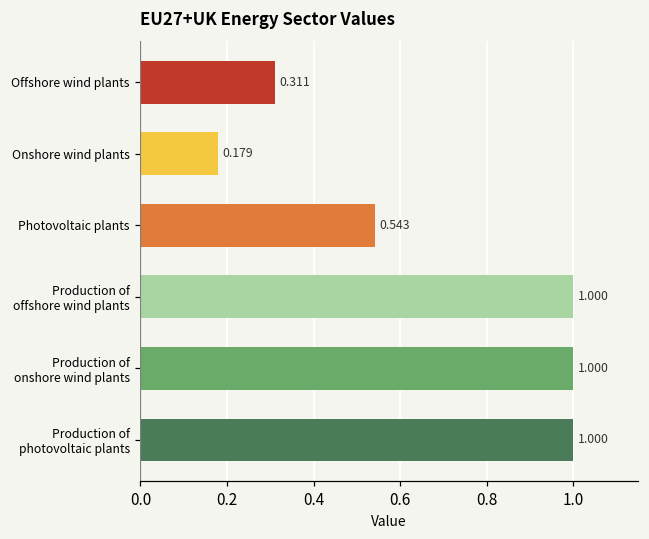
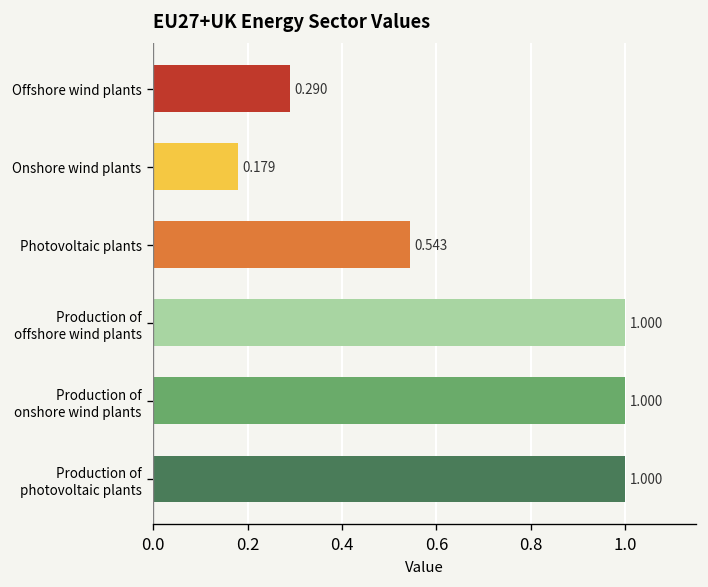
Offshore wind plants: 0.311 -> 0.290
